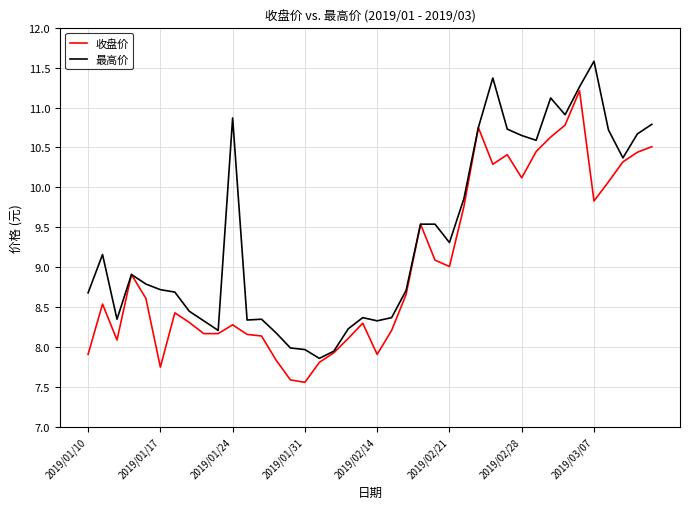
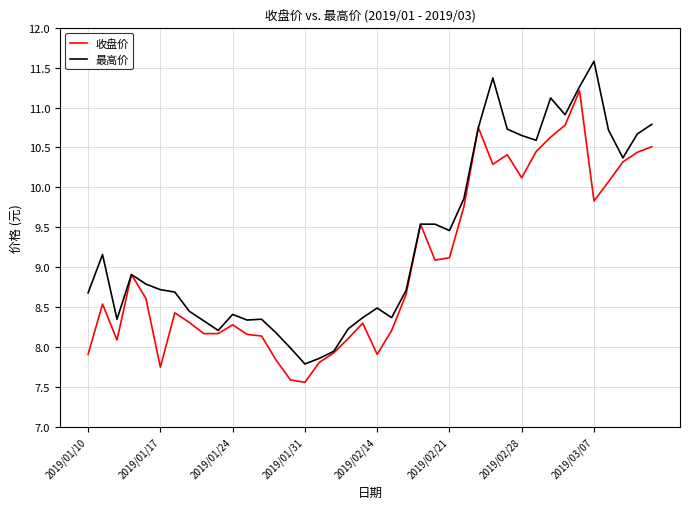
最高价, 2019/01/24: 10.9 -> 8.4
最高价, 2019/01/31: 8.0 -> 7.8
最高价, 2019/02/14: 8.3 -> 8.5
收盘价, 2019/02/21: 9.0 -> 9.1
最高价, 2019/02/21: 9.3 -> 9.5
